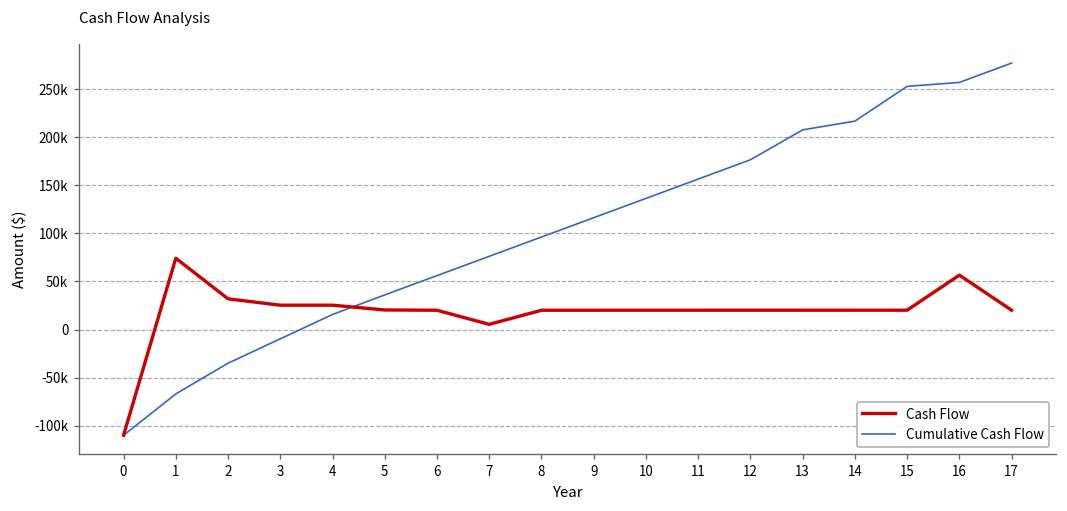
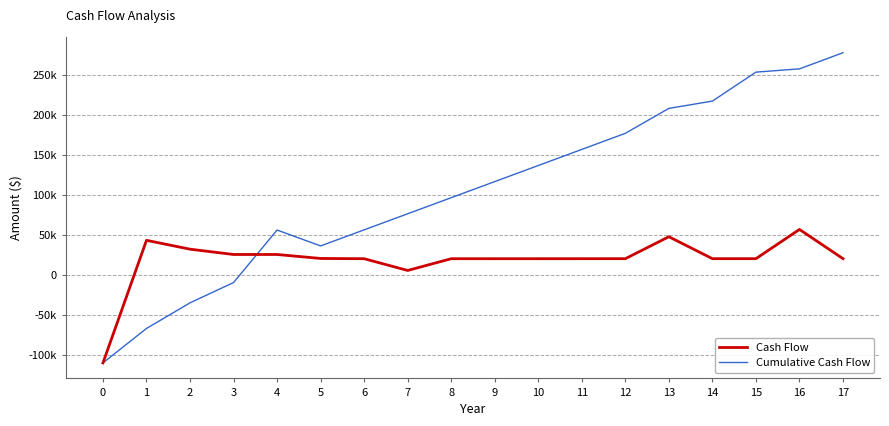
Cash Flow, 1: 70000 -> 40000
Cumulative Cash Flow, 4: 20000 -> 60000
Cash Flow, 13: 20000 -> 50000
